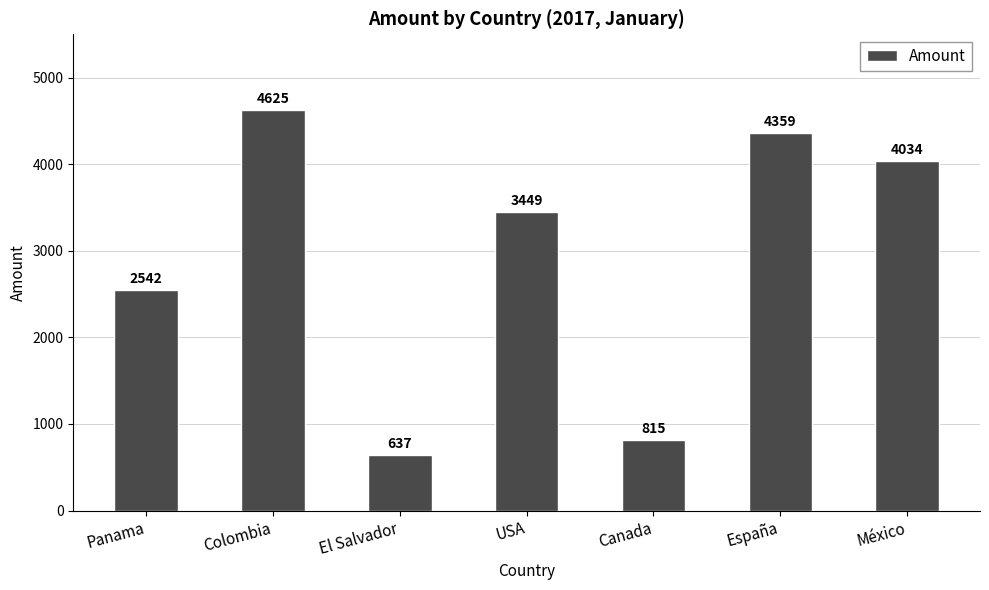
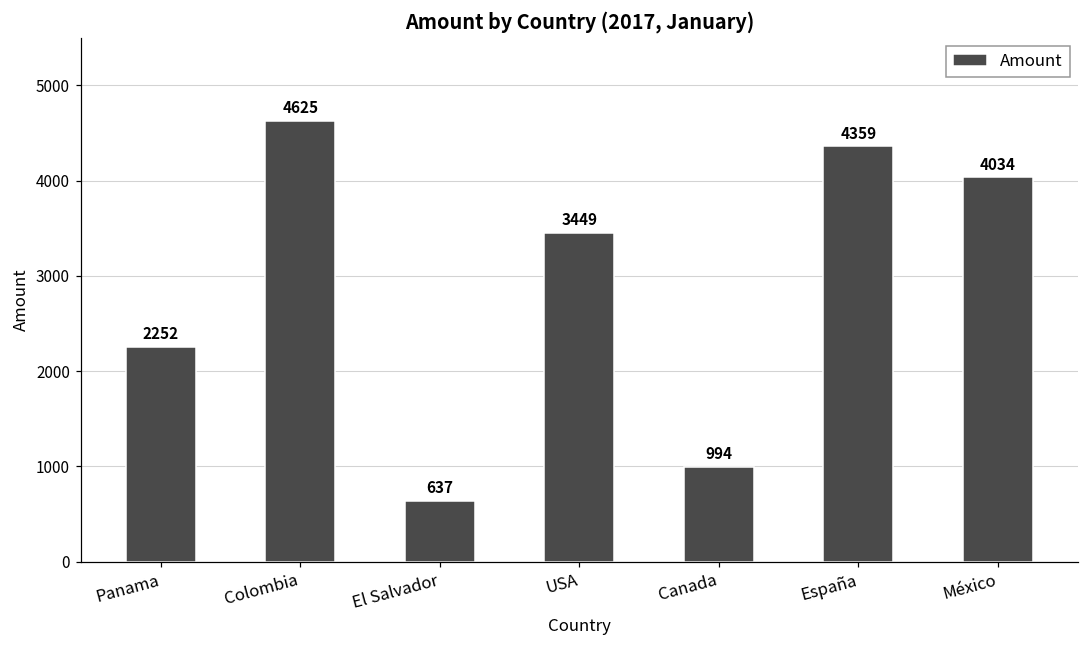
Panama: 2542 -> 2252
Canada: 815 -> 994
